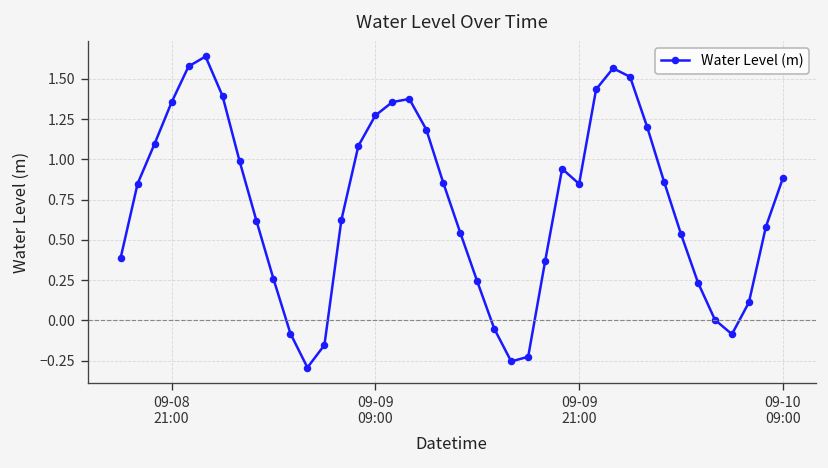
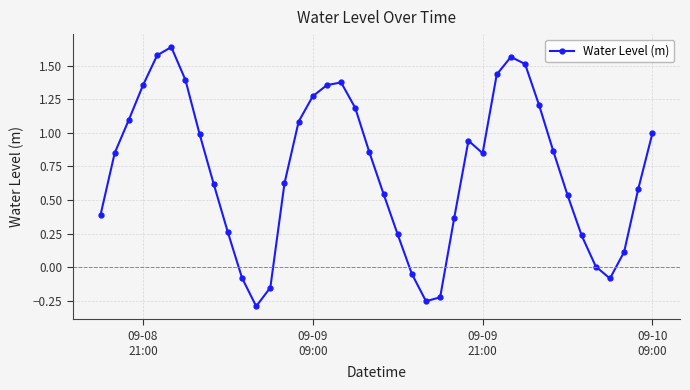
09-10 09:00: 0.88 -> 1.00
